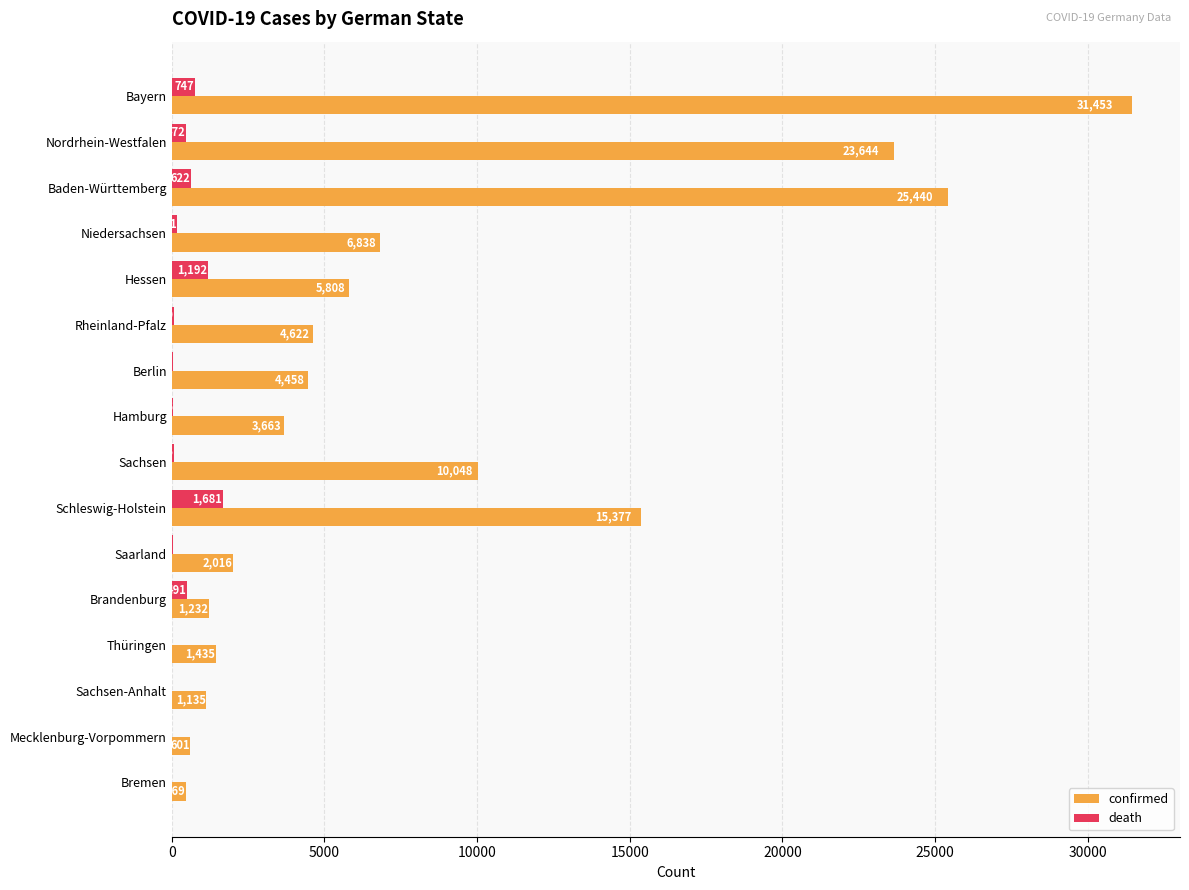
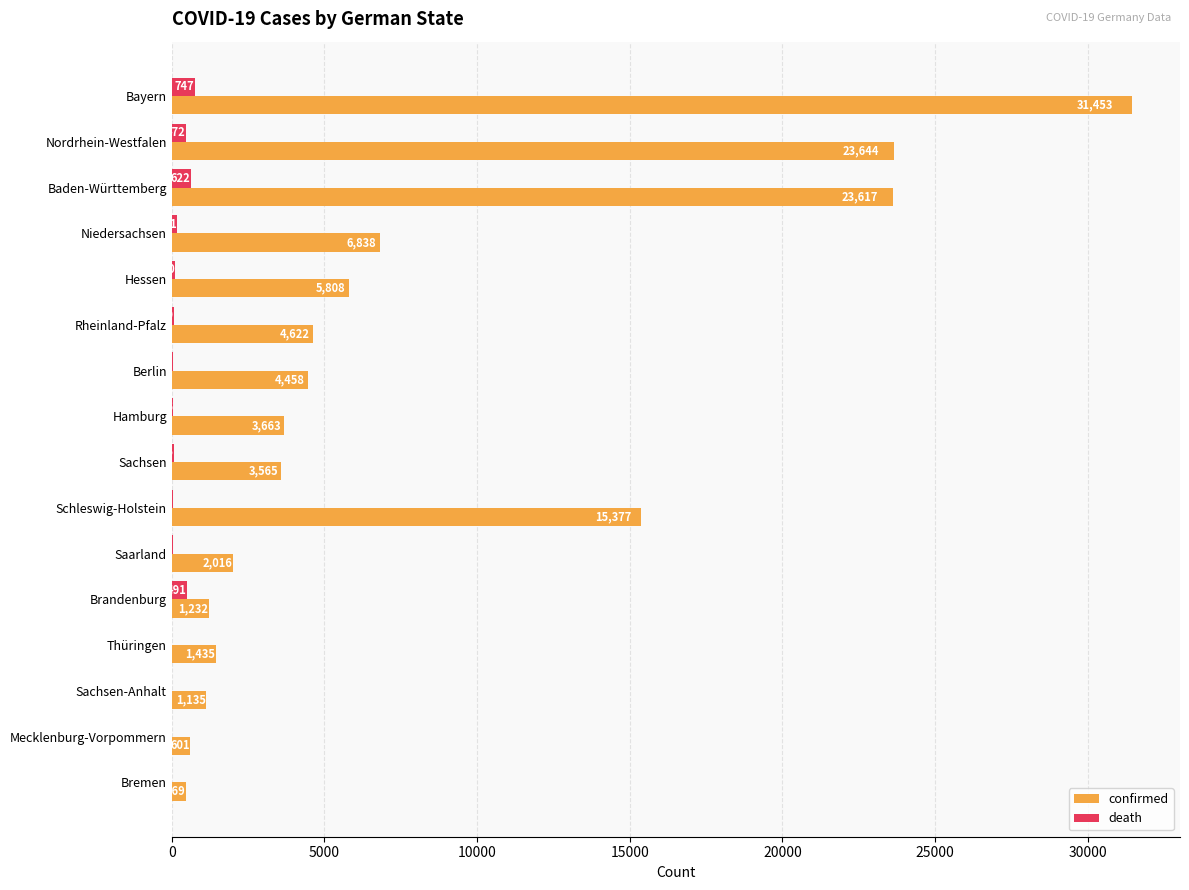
confirmed, Baden-Württemberg: 25,440 -> 23,617
death, Hessen: 1200 -> 100
confirmed, Sachsen: 10,048 -> 3,565
death, Schleswig-Holstein: 1700 -> 0
